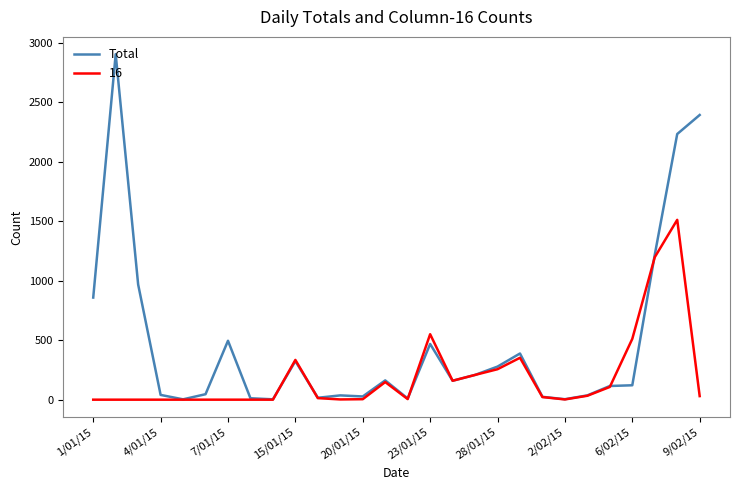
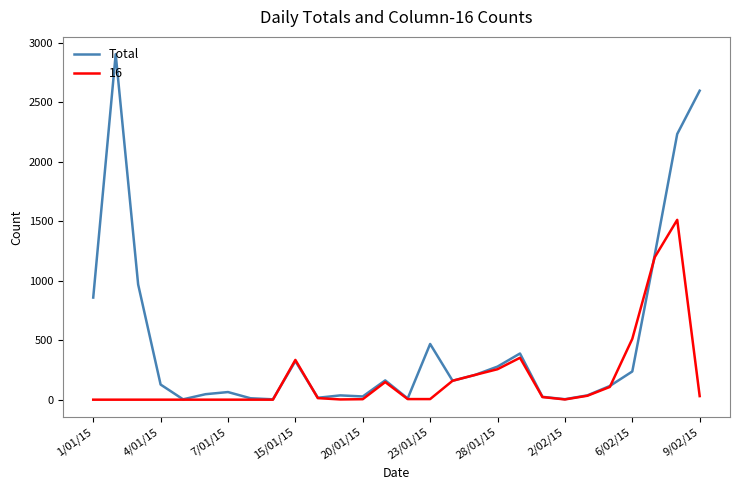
Total, 4/01/15: 40 -> 130
Total, 7/01/15: 500 -> 60
16, 23/01/15: 550 -> 10
Total, 6/02/15: 120 -> 240
Total, 9/02/15: 2390 -> 2600
